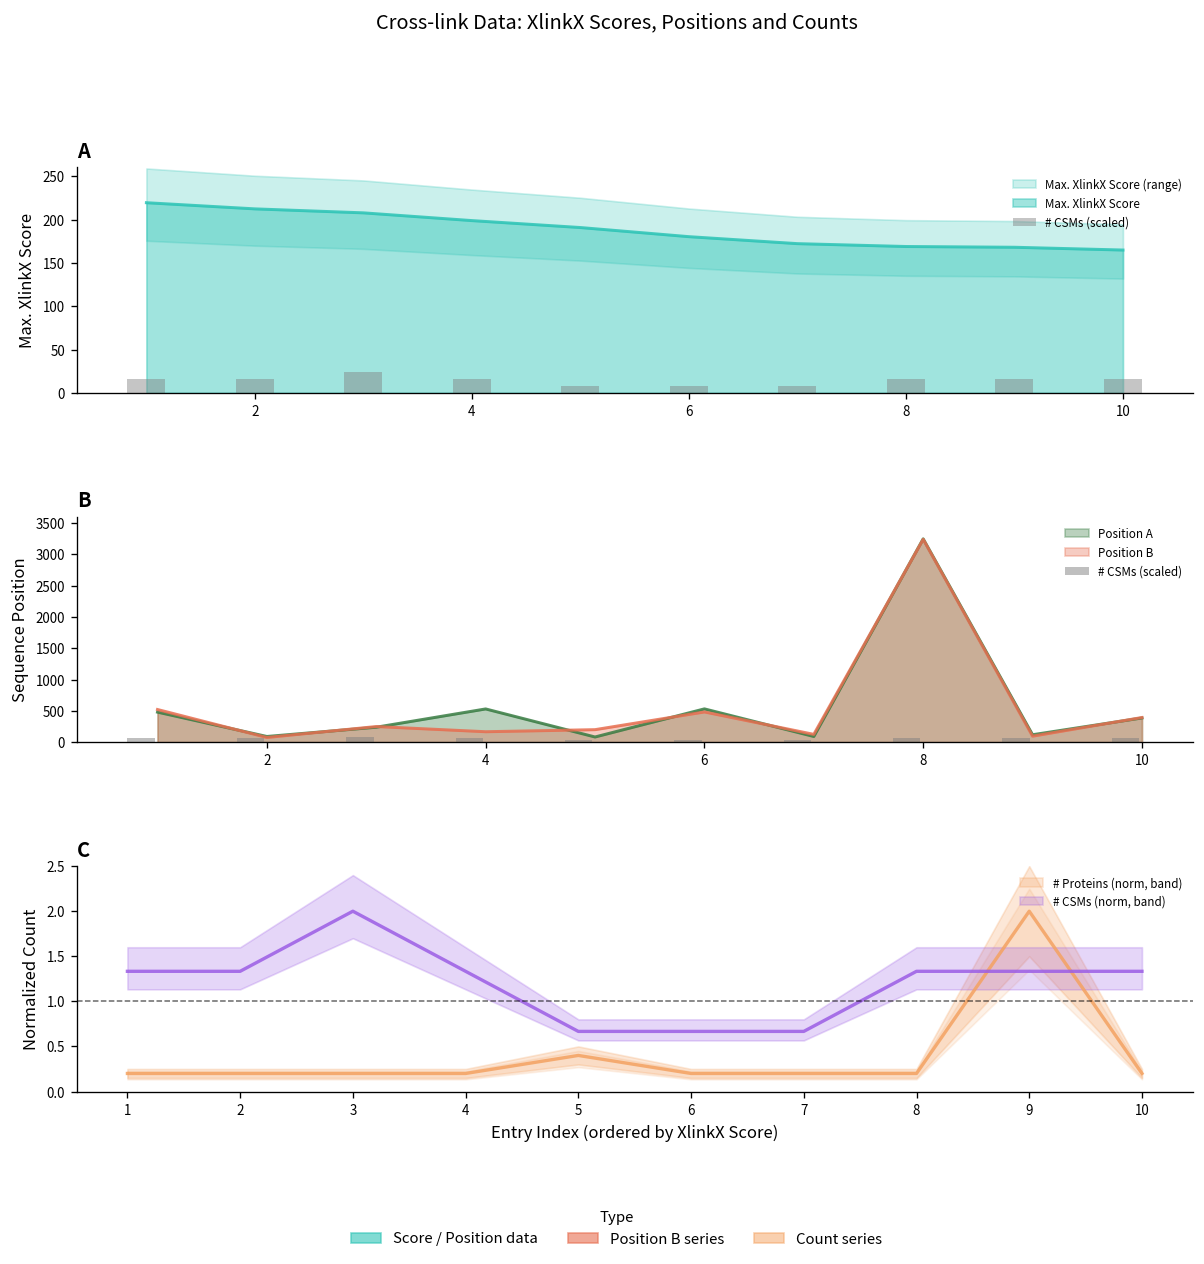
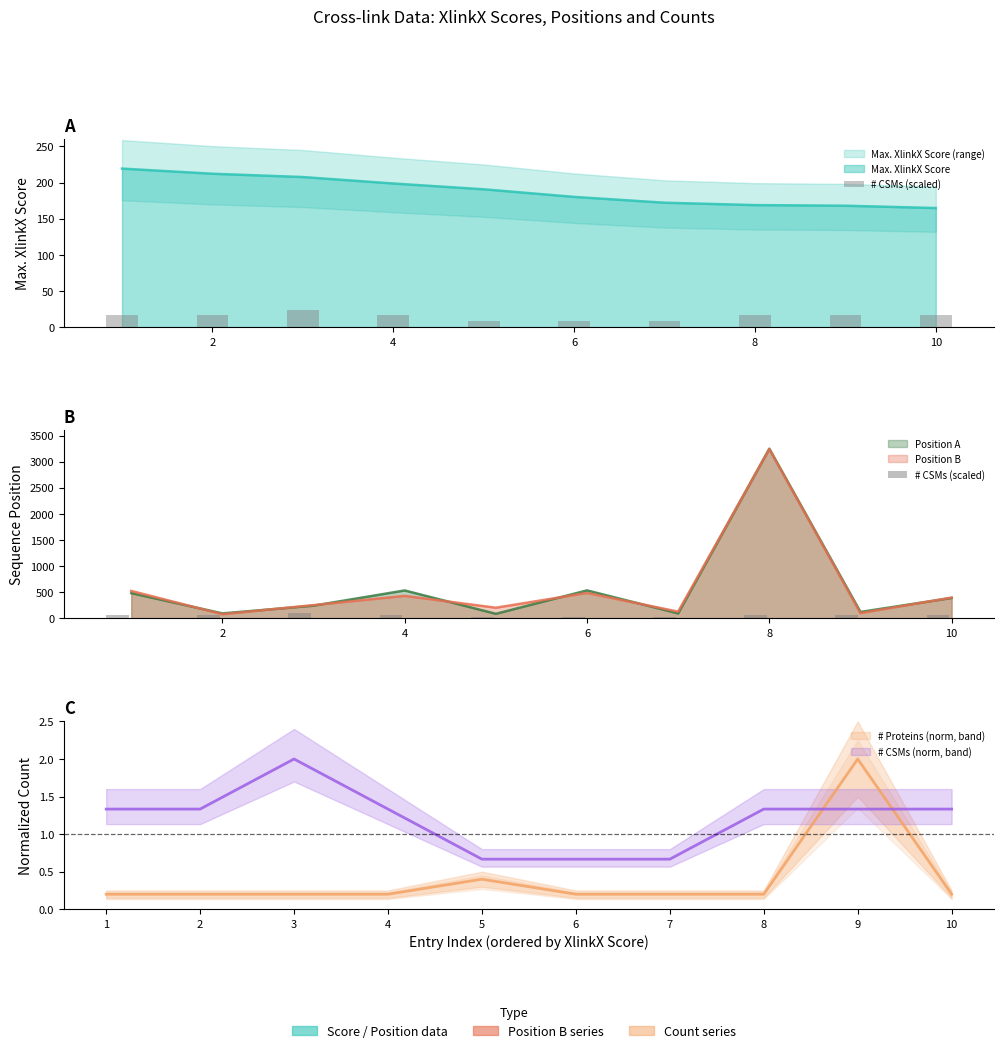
B, Position B, 4: 200 -> 400
